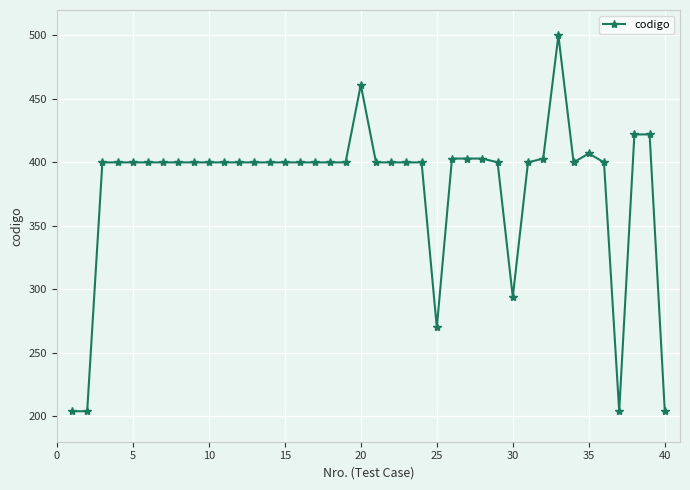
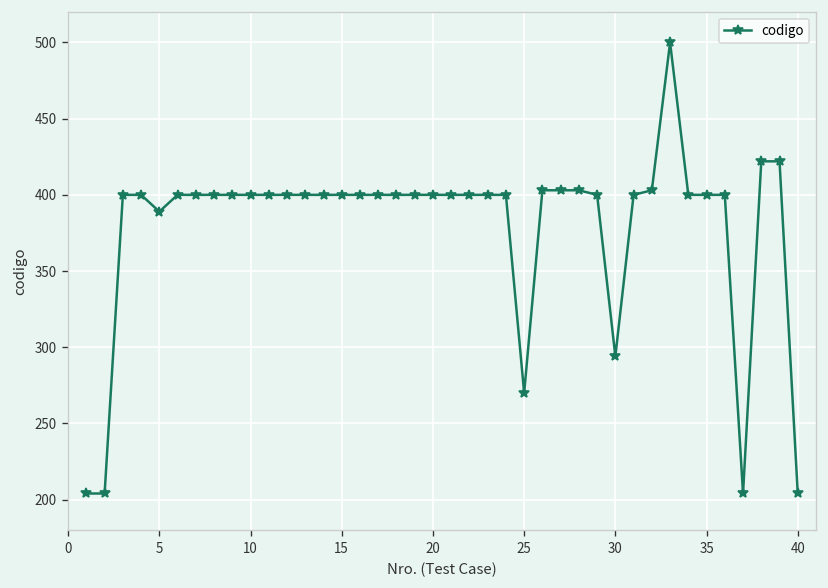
5: 400 -> 389
20: 461 -> 400
35: 407 -> 400
